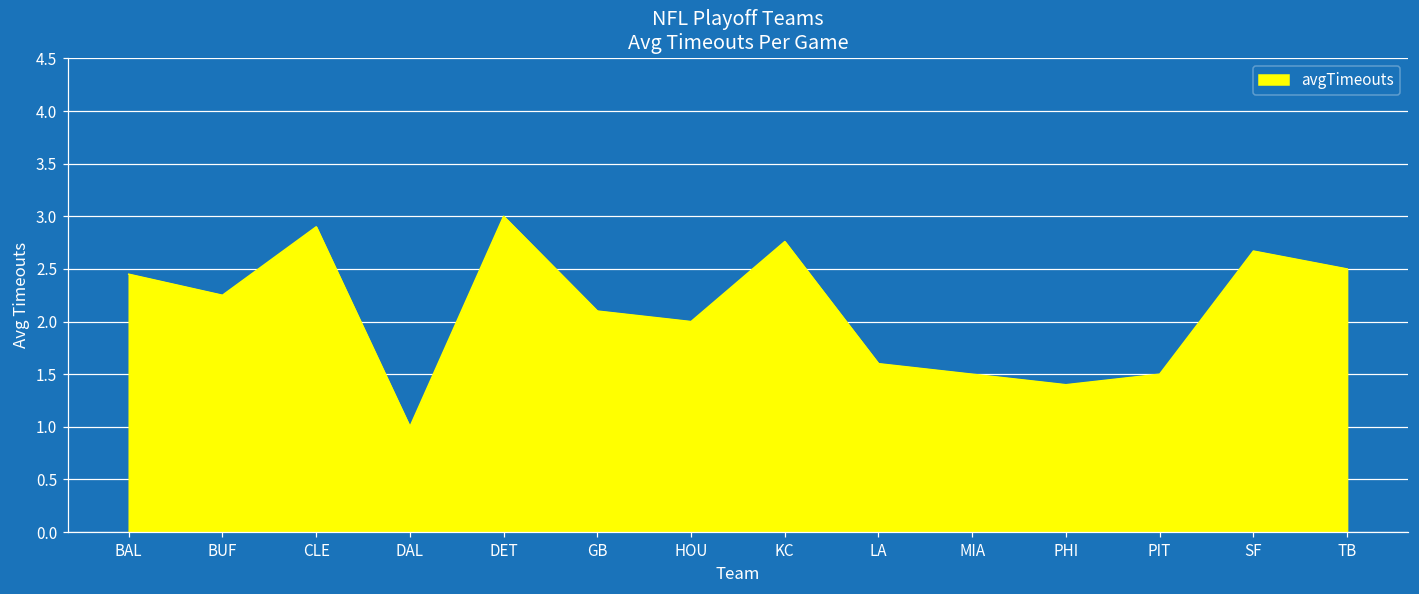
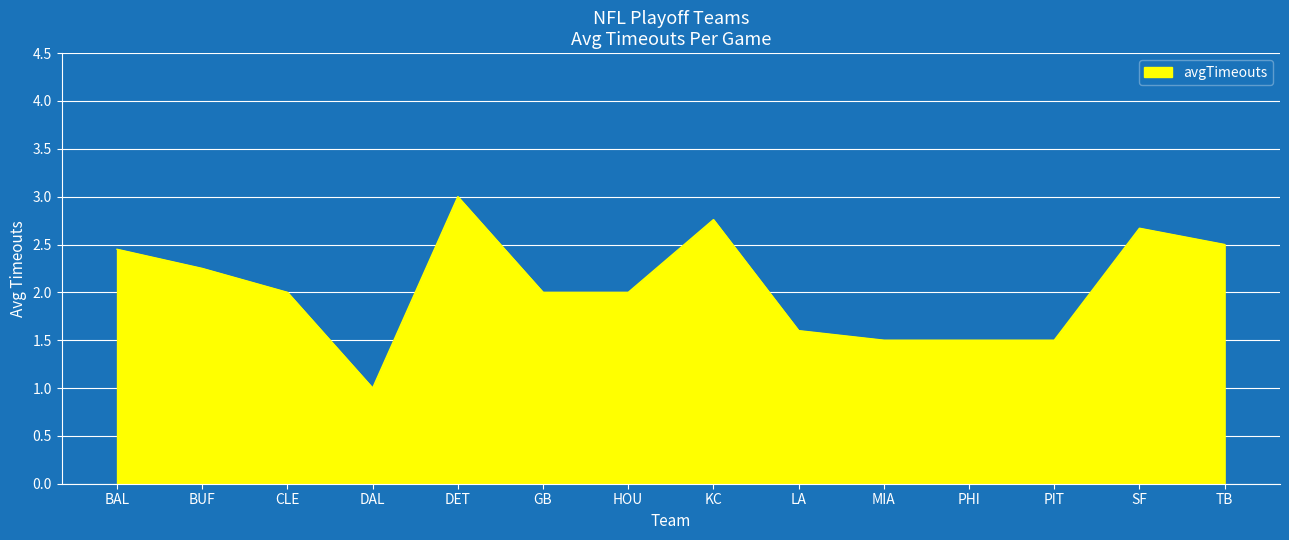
CLE: 2.9 -> 2.0
GB: 2.1 -> 2.0
PHI: 1.4 -> 1.5
